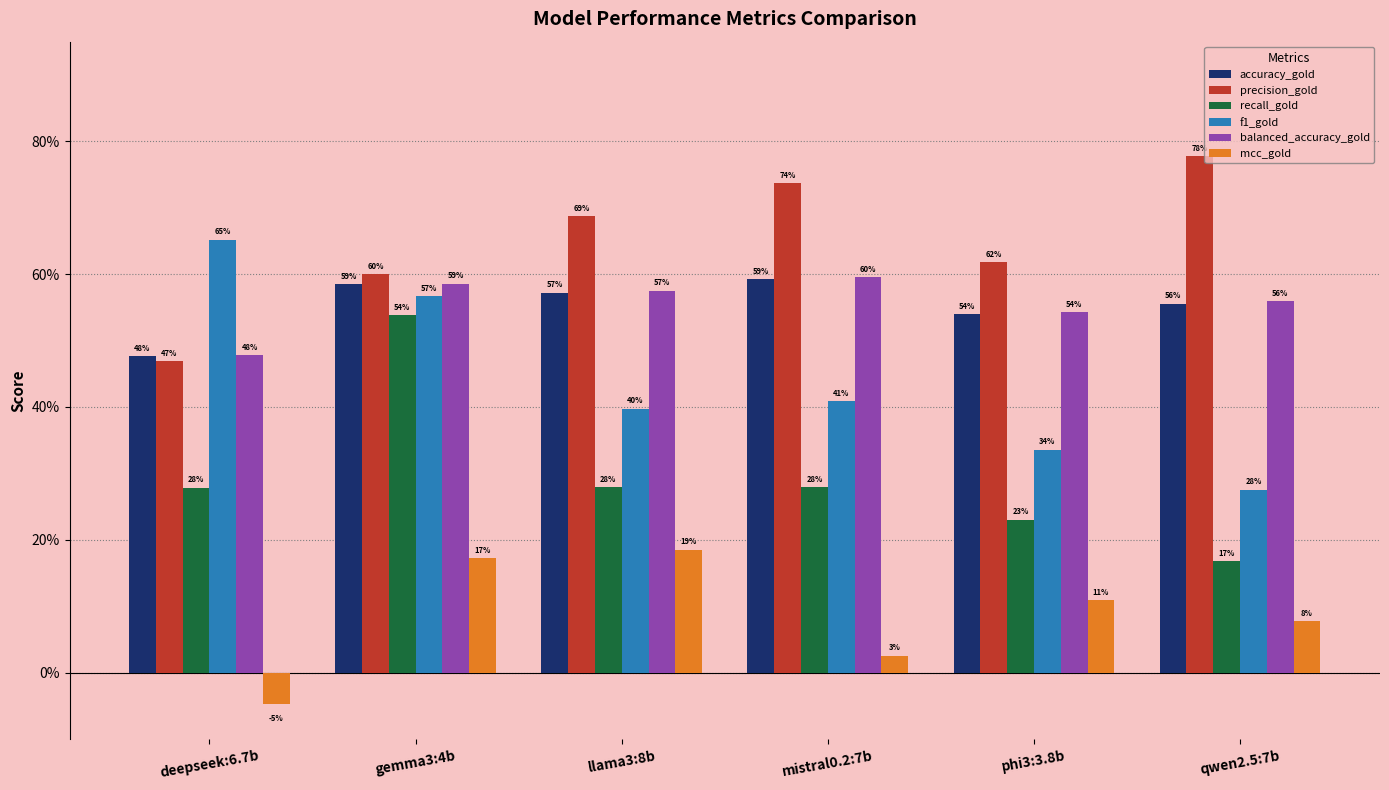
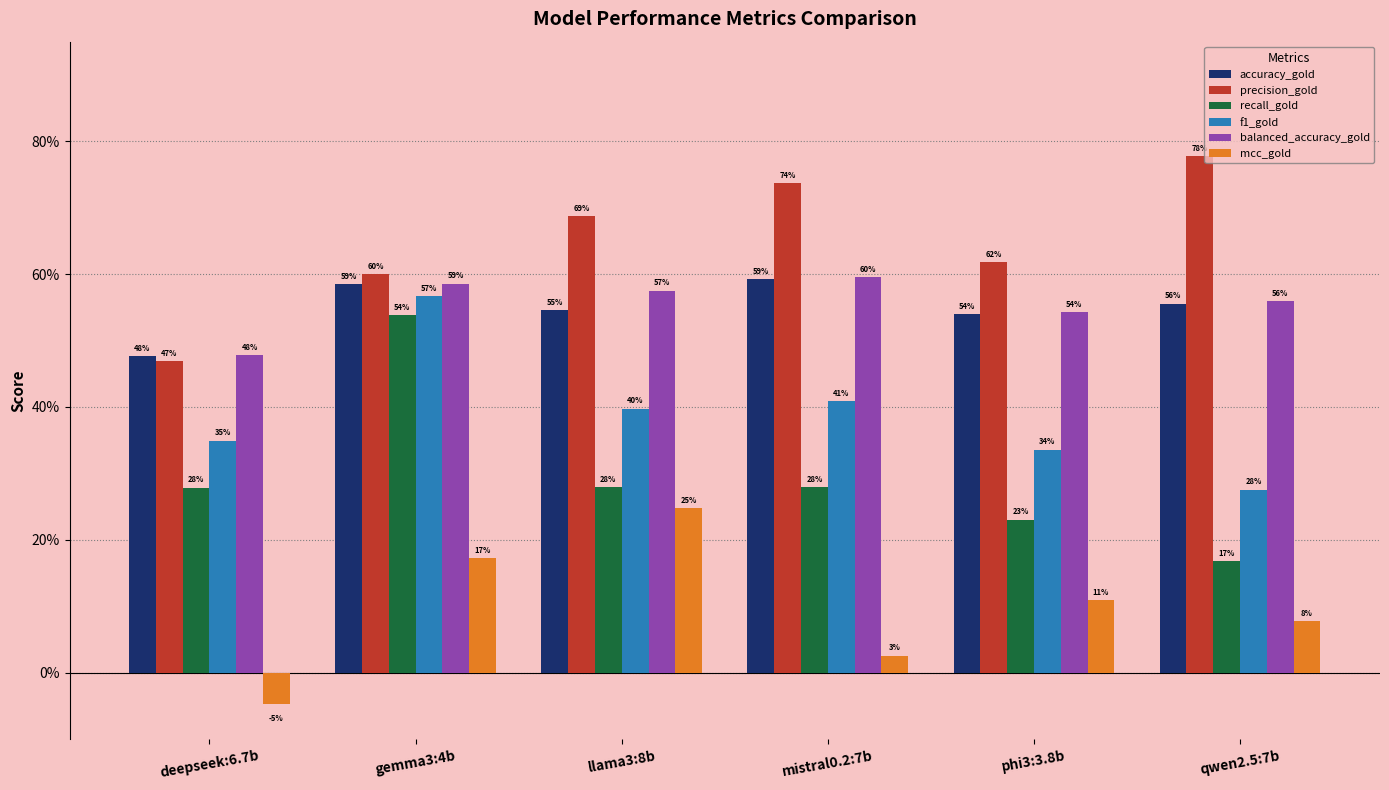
f1_gold, deepseek:6.7b: 65% -> 35%
accuracy_gold, llama3:8b: 57% -> 55%
mcc_gold, llama3:8b: 19% -> 25%
